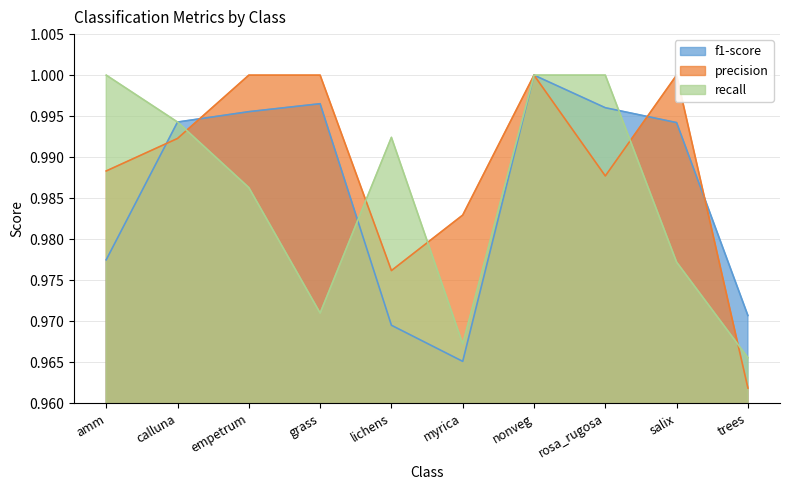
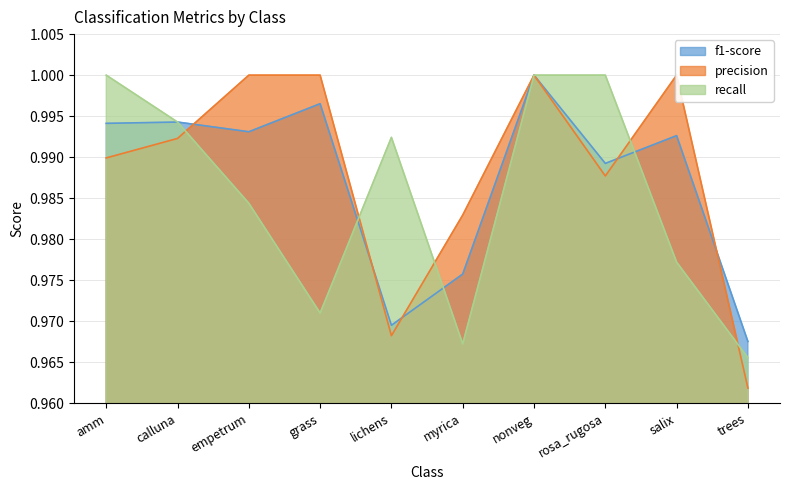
f1-score, amm: 0.978 -> 0.994
precision, amm: 0.988 -> 0.990
f1-score, empetrum: 0.996 -> 0.993
recall, empetrum: 0.986 -> 0.984
precision, lichens: 0.976 -> 0.968
f1-score, myrica: 0.965 -> 0.976
f1-score, rosa_rugosa: 0.996 -> 0.989
f1-score, salix: 0.994 -> 0.993
f1-score, trees: 0.971 -> 0.968
